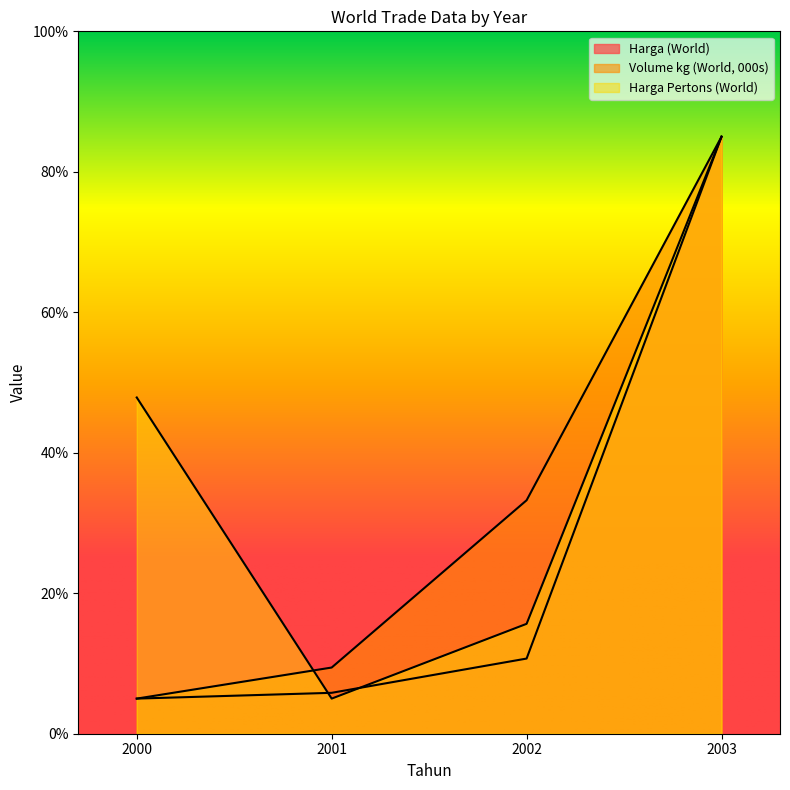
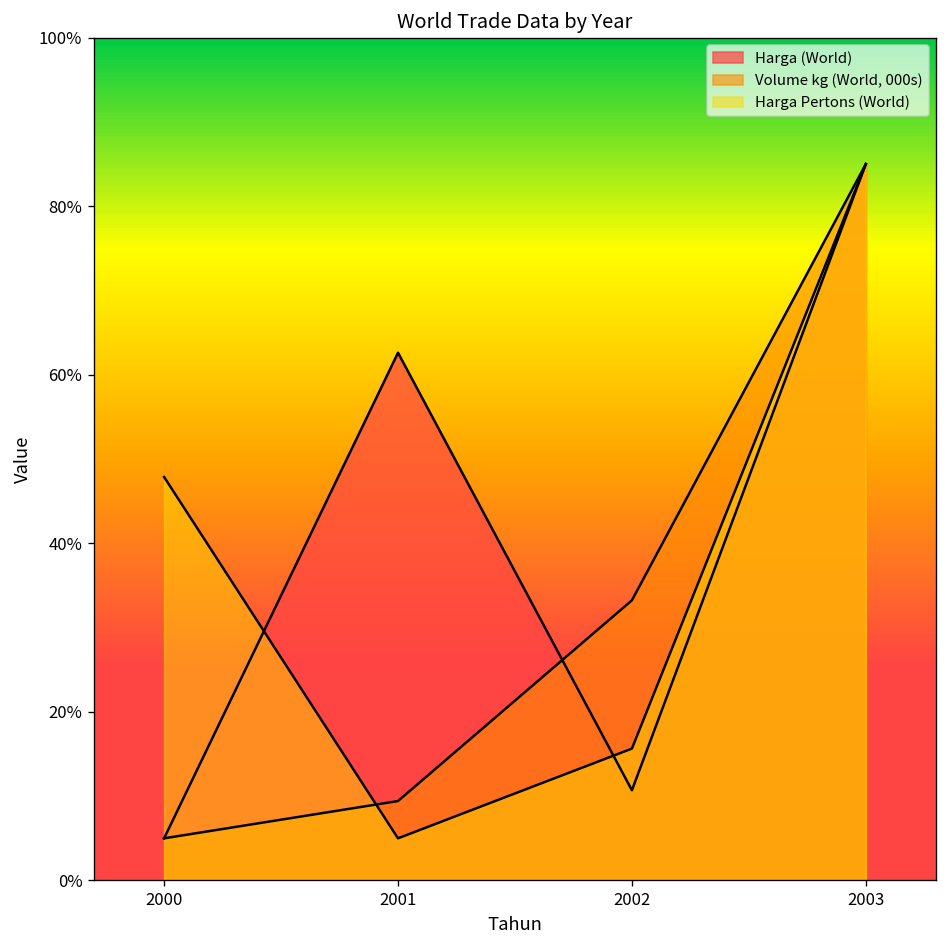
Harga (World), 2001: 6% -> 63%
